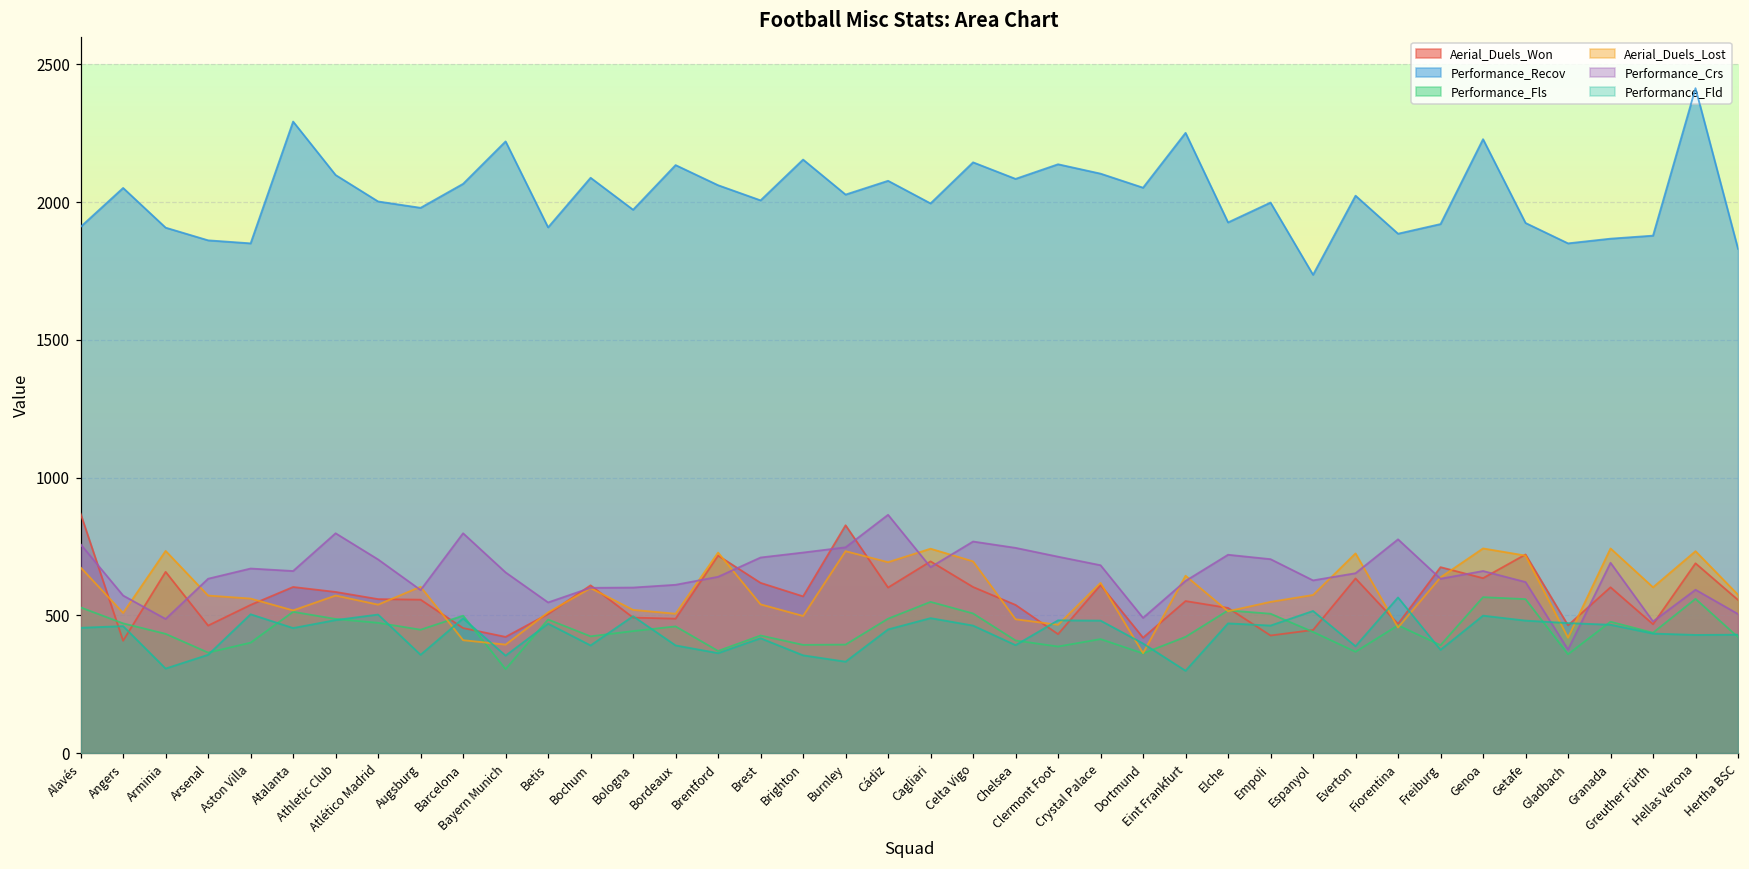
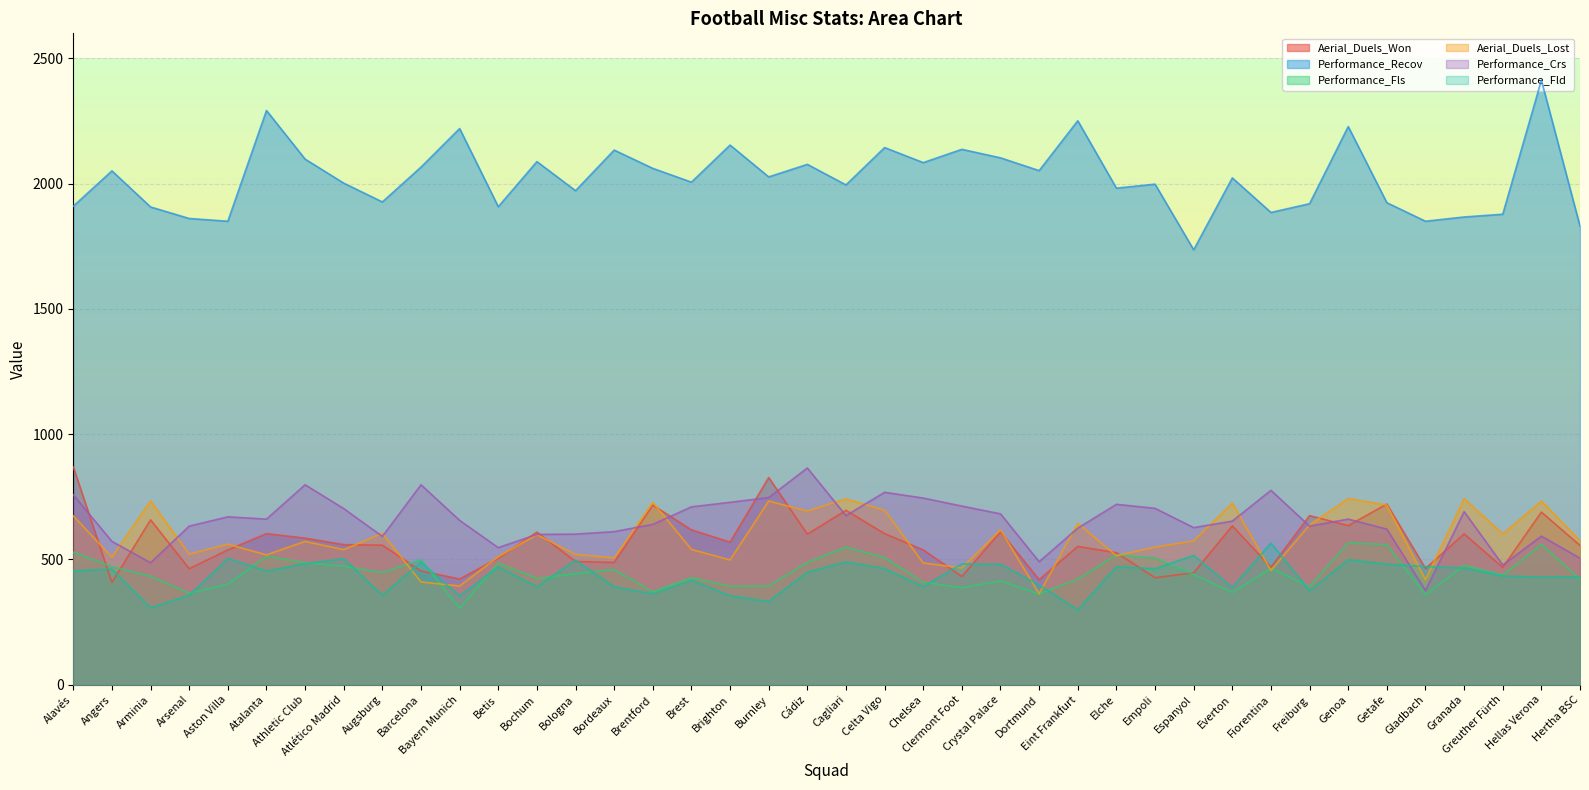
Aerial_Duels_Lost, Arsenal: 570 -> 520
Performance_Recov, Augsburg: 1980 -> 1930
Performance_Recov, Elche: 1930 -> 1980
